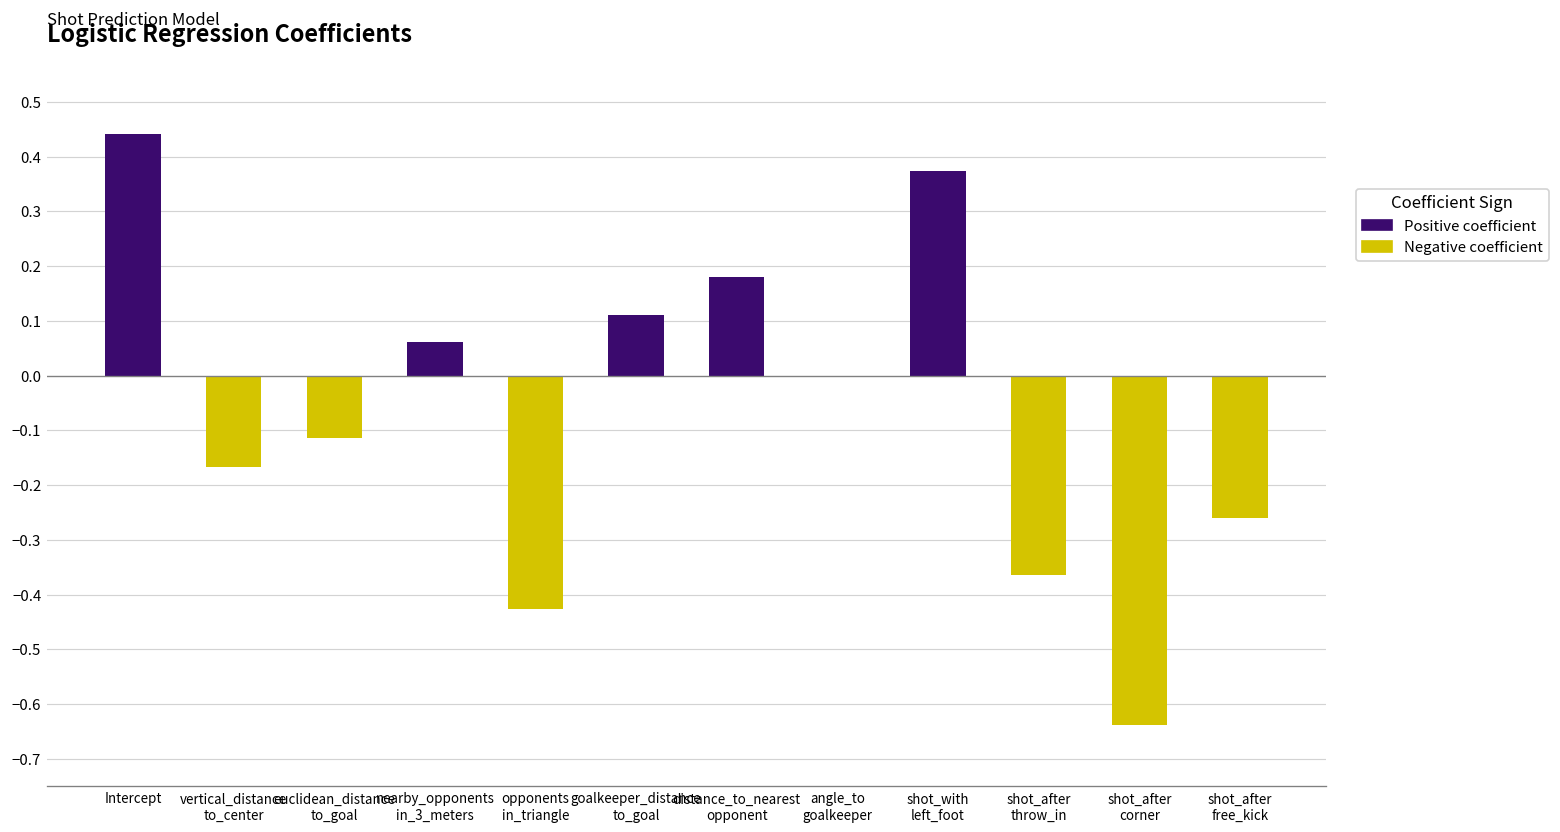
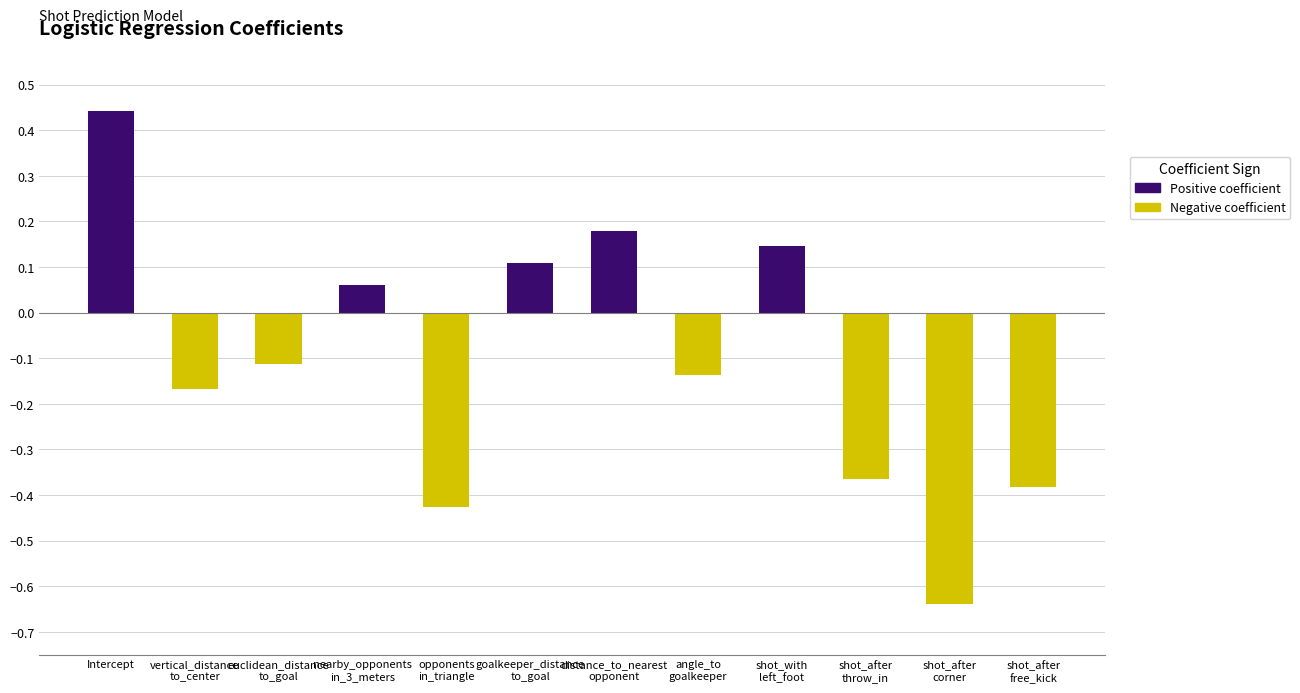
angle_to goalkeeper: 0.00 -> -0.14
shot_with left_foot: 0.37 -> 0.15
shot_after free_kick: -0.26 -> -0.38
